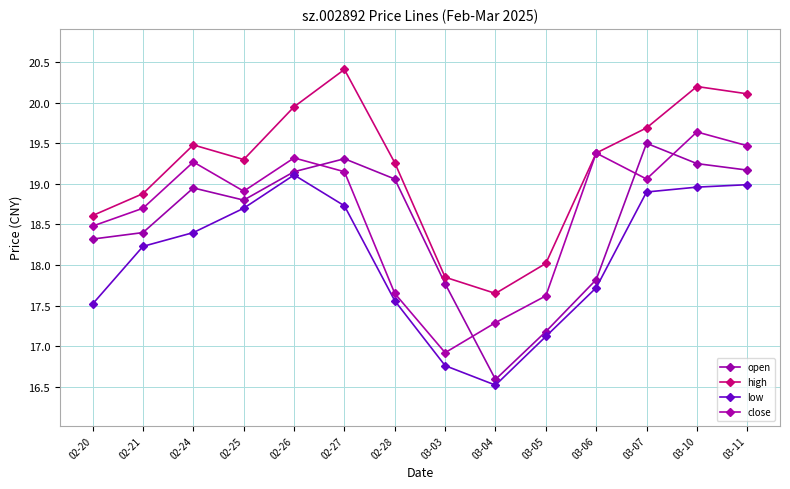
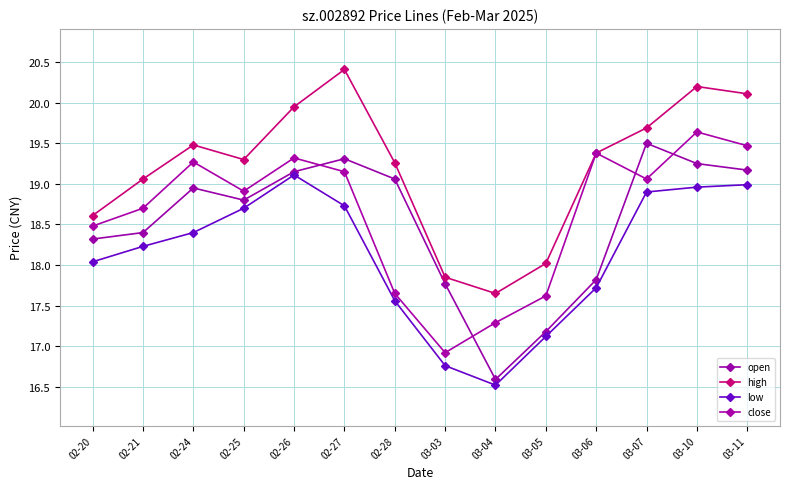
low, 02-20: 17.5 -> 18.0
high, 02-21: 18.9 -> 19.1
